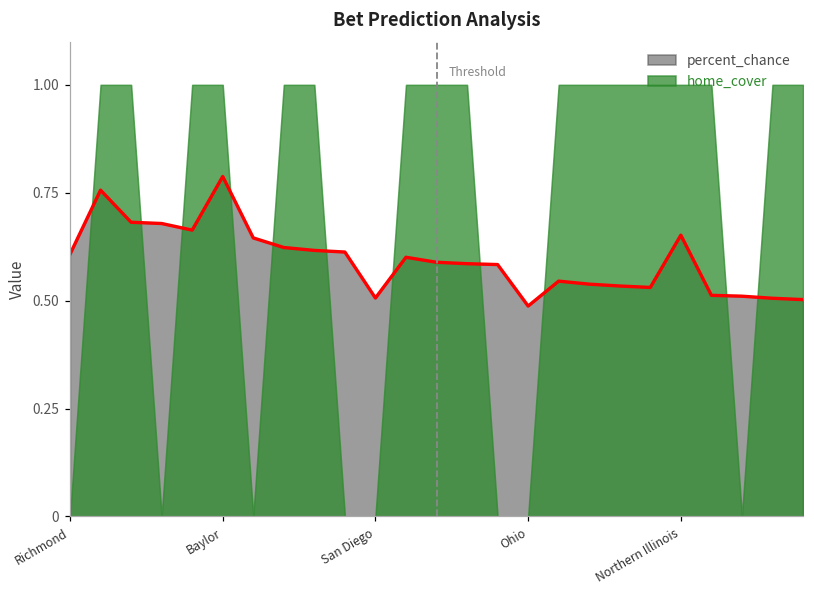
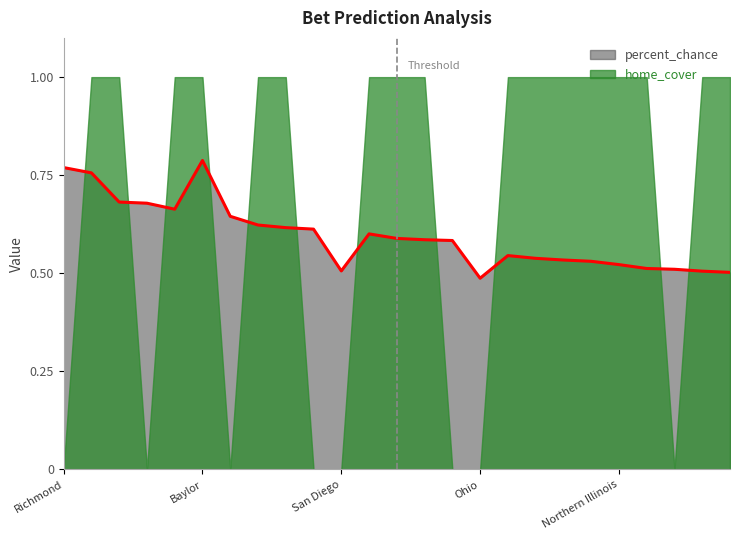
percent_chance, Richmond: 0.61 -> 0.77
percent_chance, Northern Illinois: 0.65 -> 0.52
